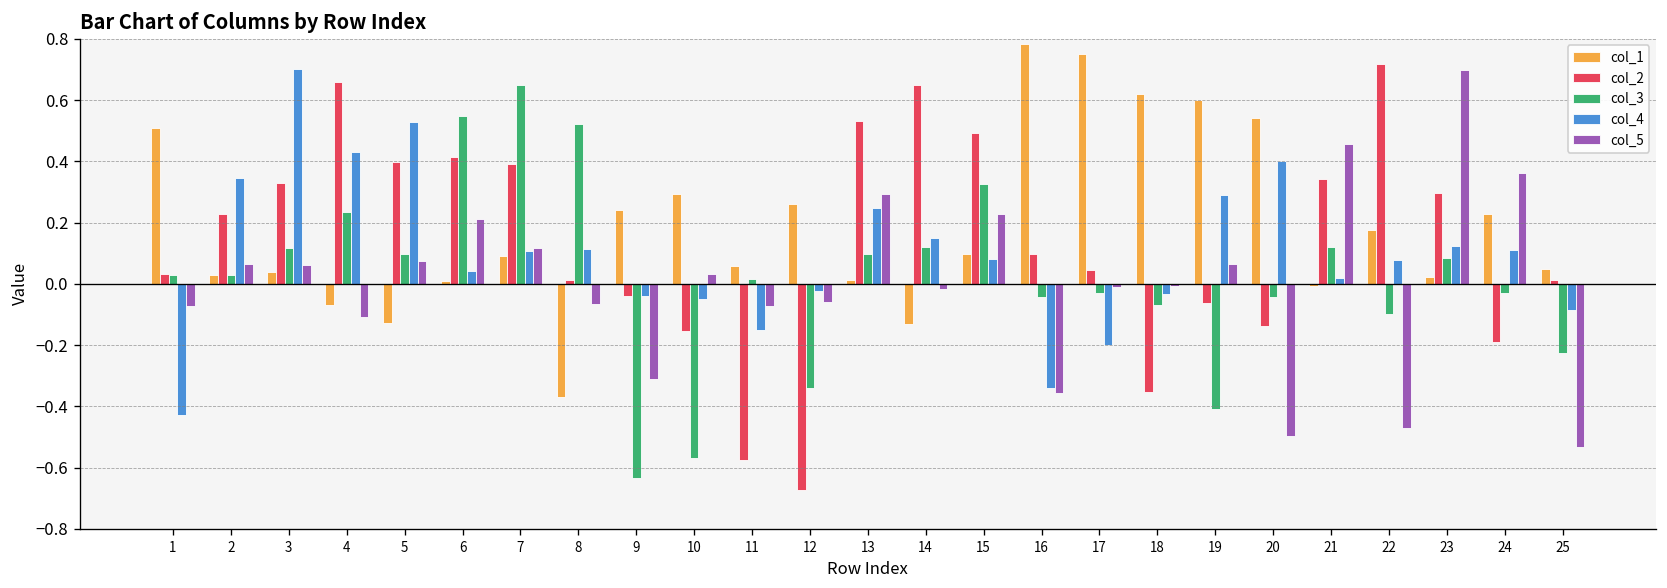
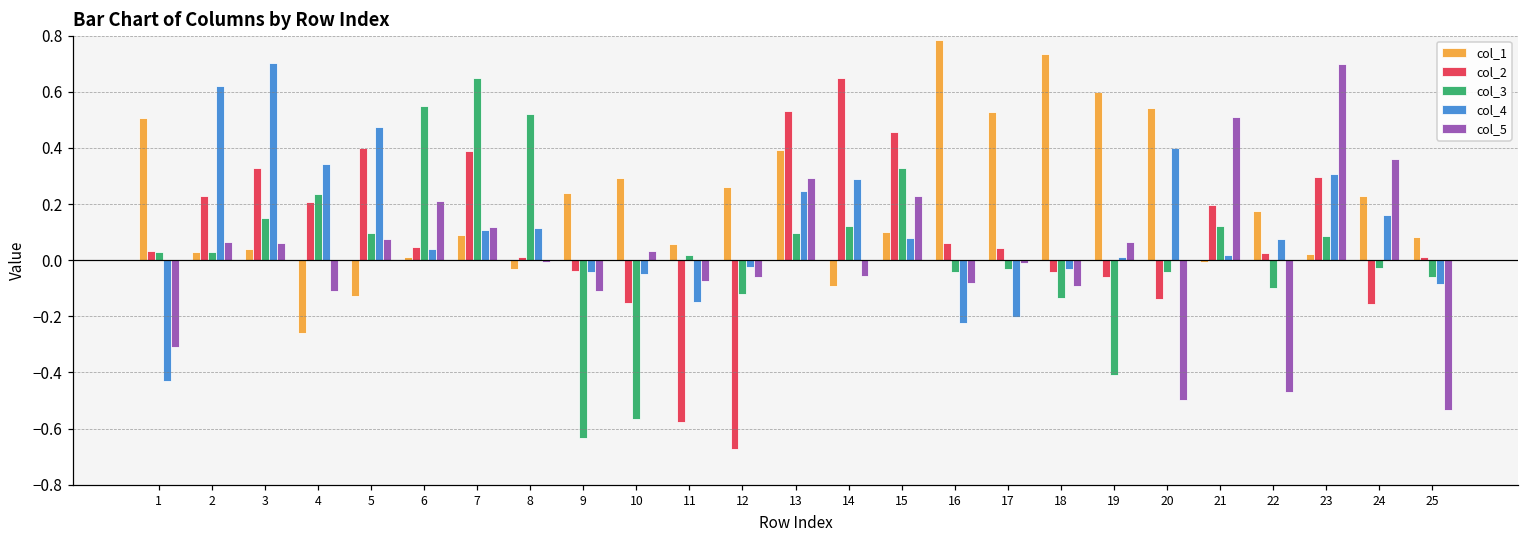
col_5, 1: -0.07 -> -0.31
col_4, 2: 0.35 -> 0.62
col_3, 3: 0.12 -> 0.15
col_1, 4: -0.07 -> -0.26
col_2, 4: 0.66 -> 0.21
col_4, 4: 0.43 -> 0.34
col_4, 5: 0.53 -> 0.48
col_2, 6: 0.42 -> 0.05
col_1, 8: -0.37 -> -0.03
col_5, 8: -0.07 -> -0.01
col_5, 9: -0.31 -> -0.11
col_3, 12: -0.34 -> -0.12
col_1, 13: 0.01 -> 0.39
col_1, 14: -0.13 -> -0.09
col_4, 14: 0.15 -> 0.29
col_5, 14: -0.02 -> -0.06
col_2, 15: 0.49 -> 0.46
col_2, 16: 0.10 -> 0.06
col_4, 16: -0.34 -> -0.23
col_5, 16: -0.36 -> -0.08
col_1, 17: 0.75 -> 0.53
col_1, 18: 0.62 -> 0.73
col_2, 18: -0.35 -> -0.04
col_3, 18: -0.07 -> -0.13
col_5, 18: -0.01 -> -0.09
col_4, 19: 0.29 -> 0.01
col_2, 21: 0.34 -> 0.20
col_5, 21: 0.46 -> 0.51
col_2, 22: 0.72 -> 0.03
col_4, 23: 0.12 -> 0.31
col_2, 24: -0.19 -> -0.16
col_4, 24: 0.11 -> 0.16
col_1, 25: 0.05 -> 0.08
col_3, 25: -0.23 -> -0.06
